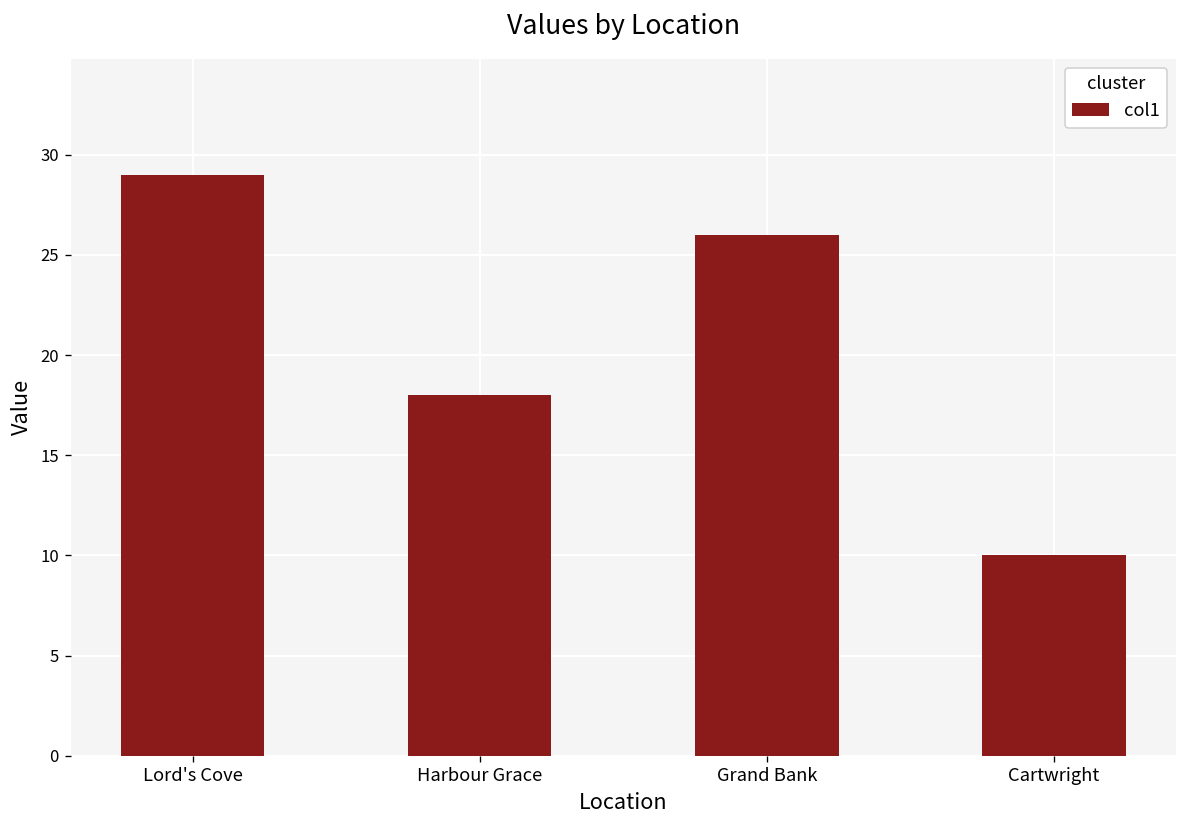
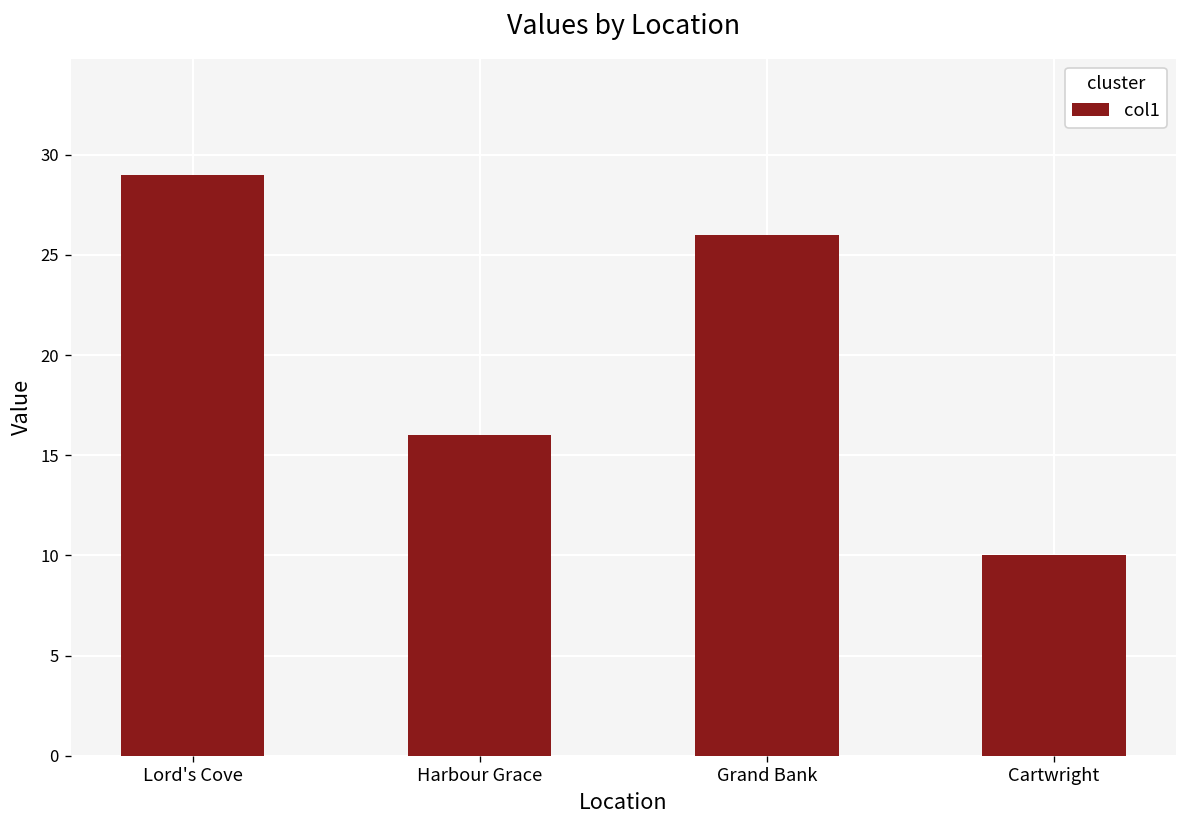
Harbour Grace: 18 -> 16
